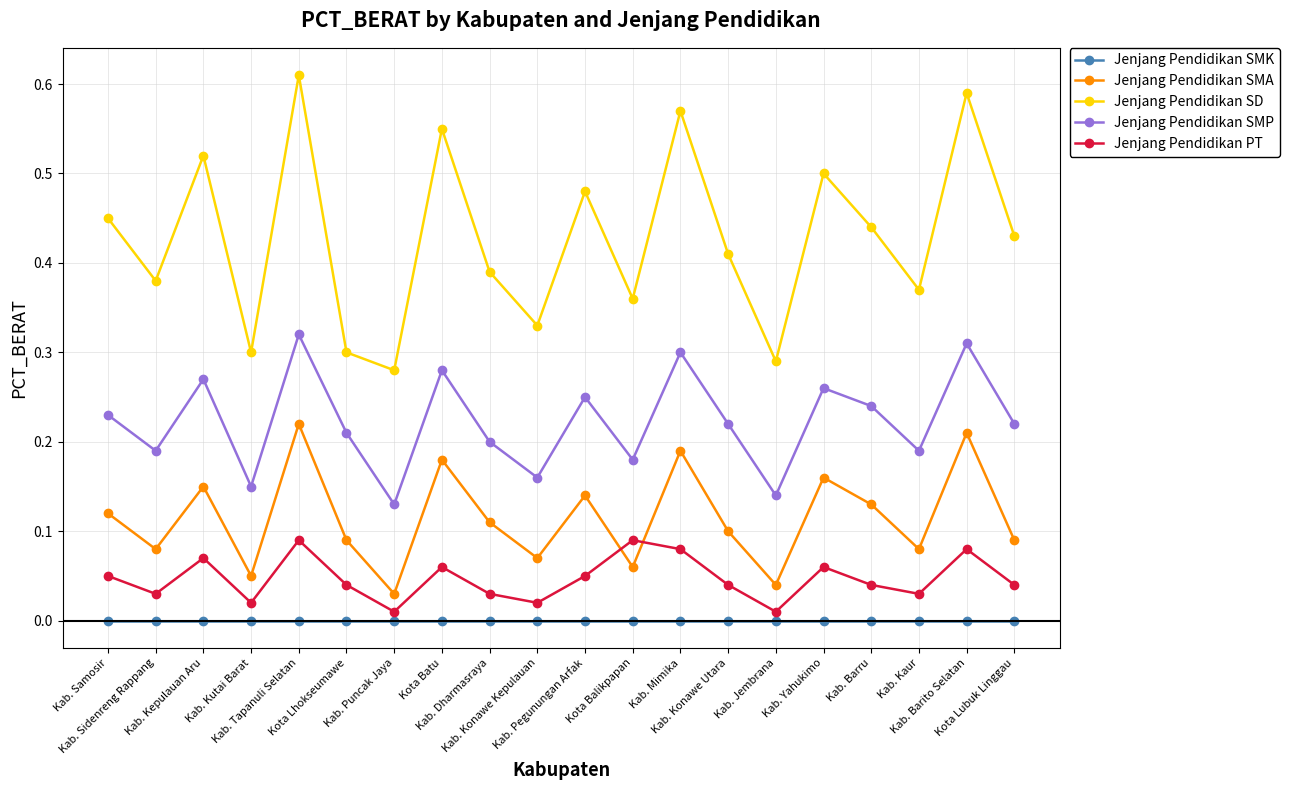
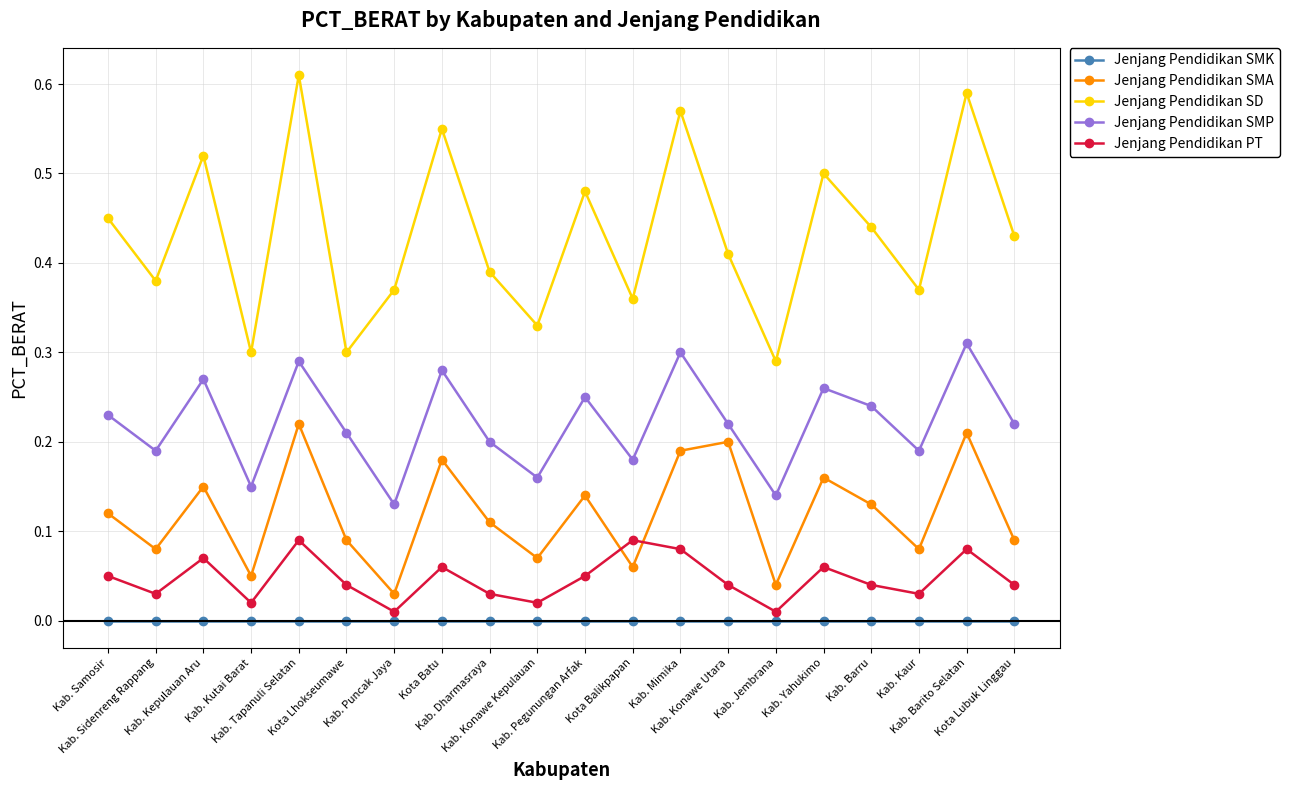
Jenjang Pendidikan SMP, Kab. Tapanuli Selatan: 0.32 -> 0.29
Jenjang Pendidikan SD, Kab. Puncak Jaya: 0.28 -> 0.37
Jenjang Pendidikan SMA, Kab. Konawe Utara: 0.1 -> 0.2
